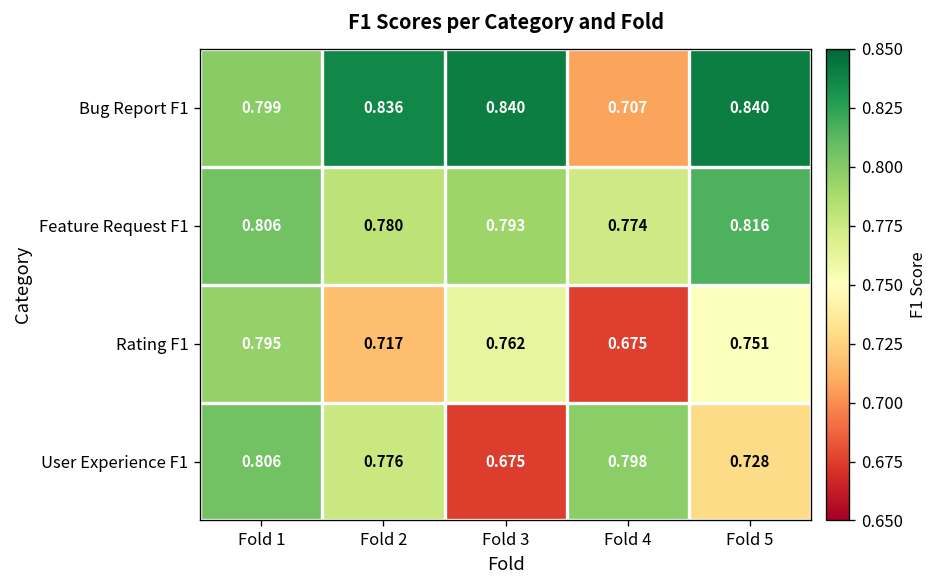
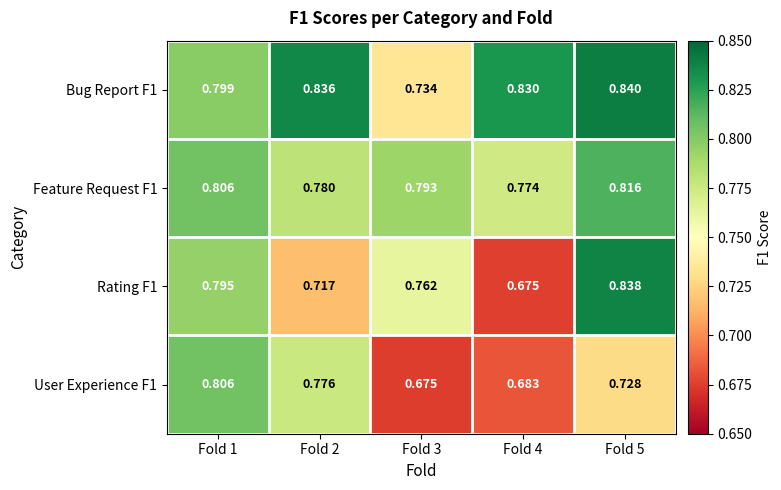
Bug Report F1, Fold 3: 0.840 -> 0.734
Bug Report F1, Fold 4: 0.707 -> 0.830
Rating F1, Fold 5: 0.751 -> 0.838
User Experience F1, Fold 4: 0.798 -> 0.683
